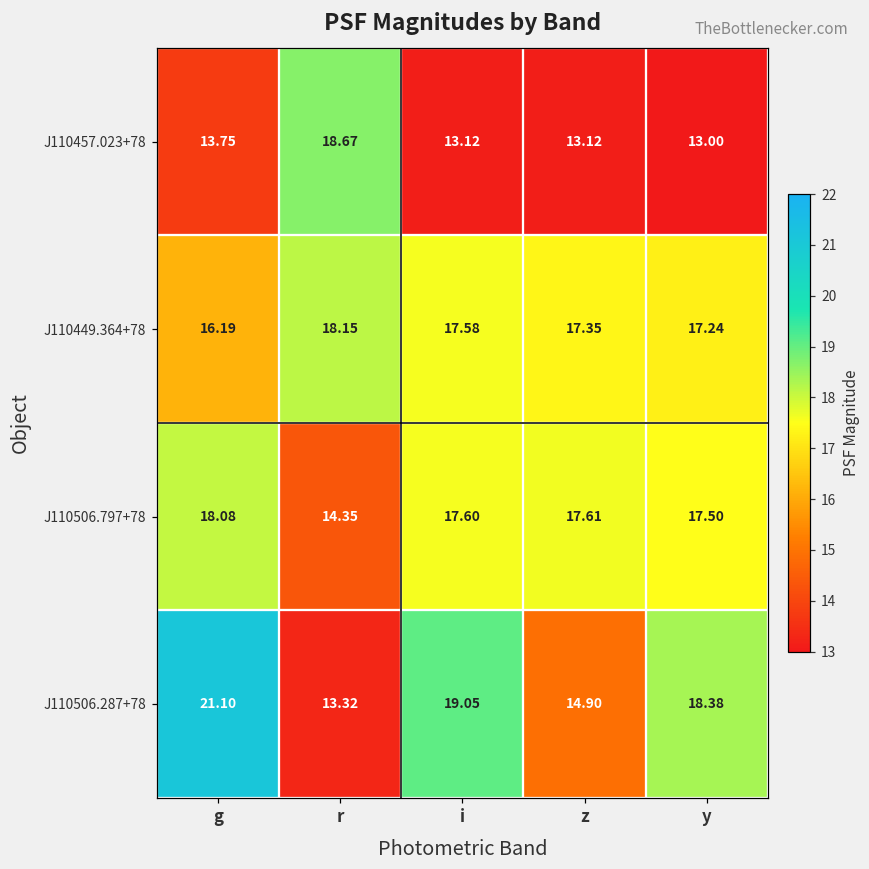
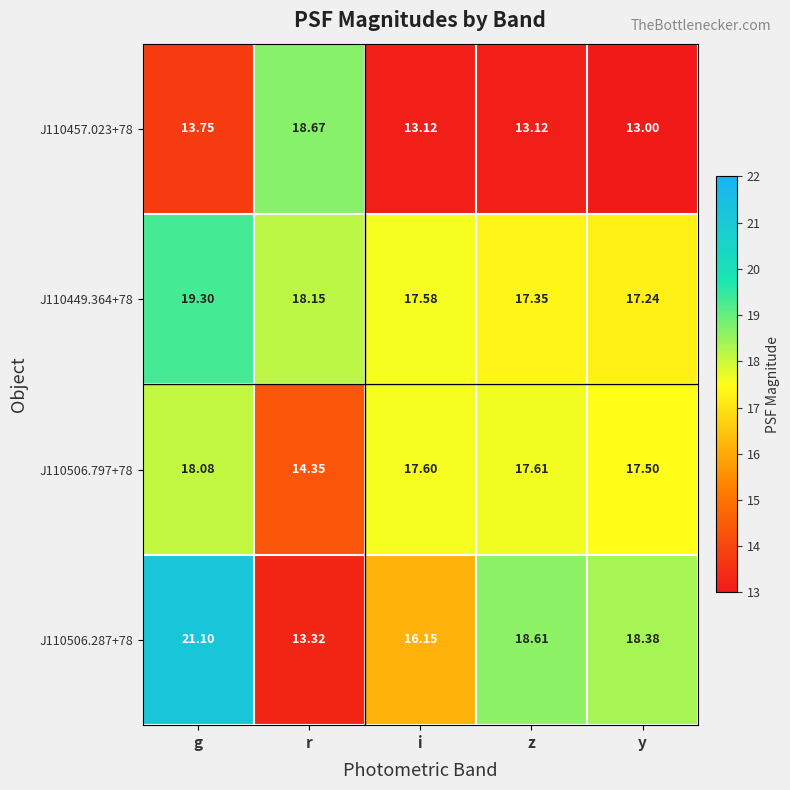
J110449.364+78, g: 16.19 -> 19.30
J110506.287+78, i: 19.05 -> 16.15
J110506.287+78, z: 14.90 -> 18.61
